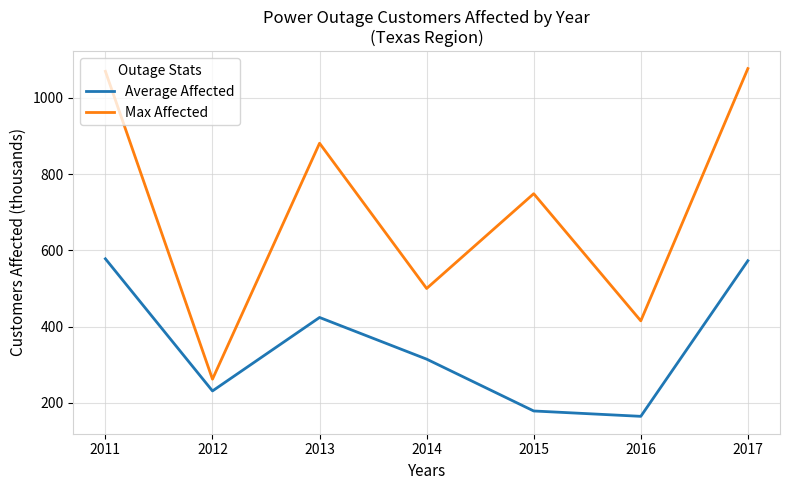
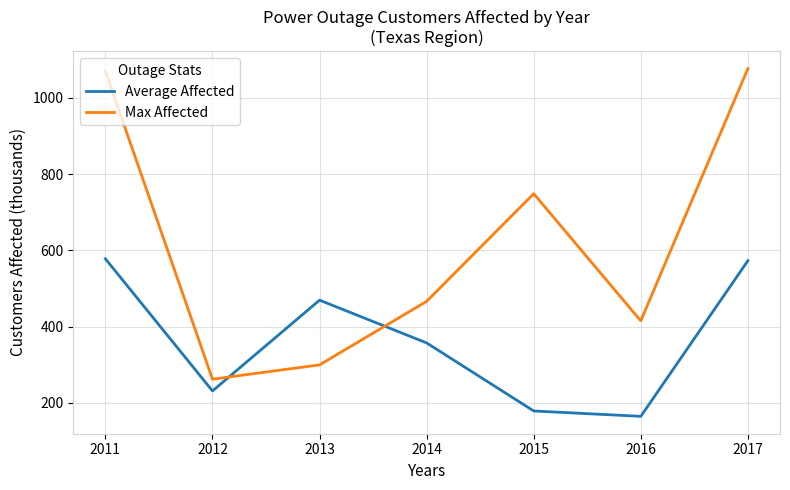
Average Affected, 2013: 420 -> 470
Max Affected, 2013: 880 -> 300
Average Affected, 2014: 310 -> 360
Max Affected, 2014: 500 -> 470
